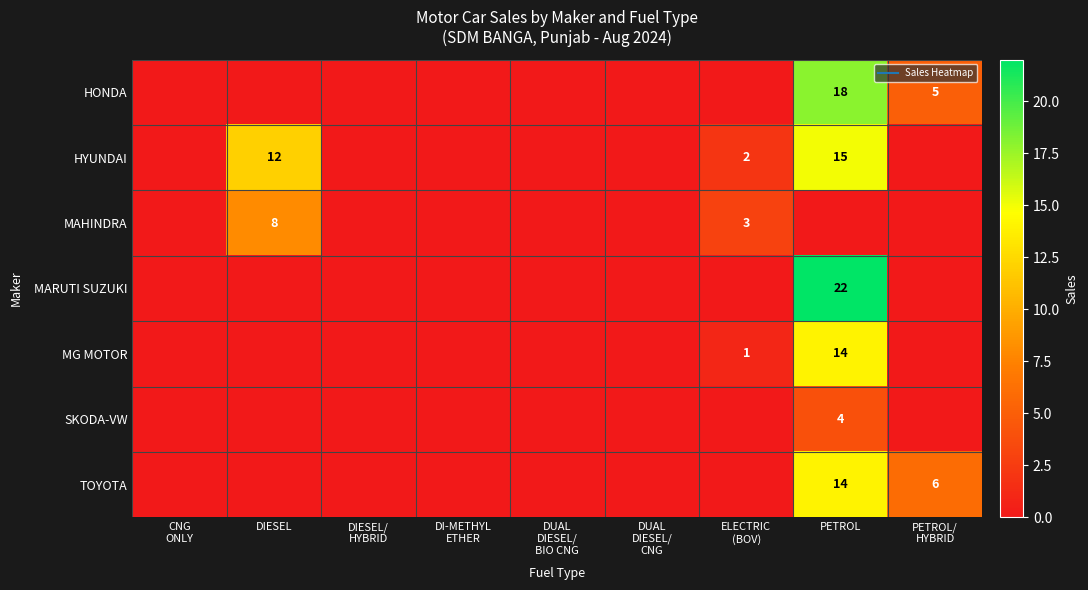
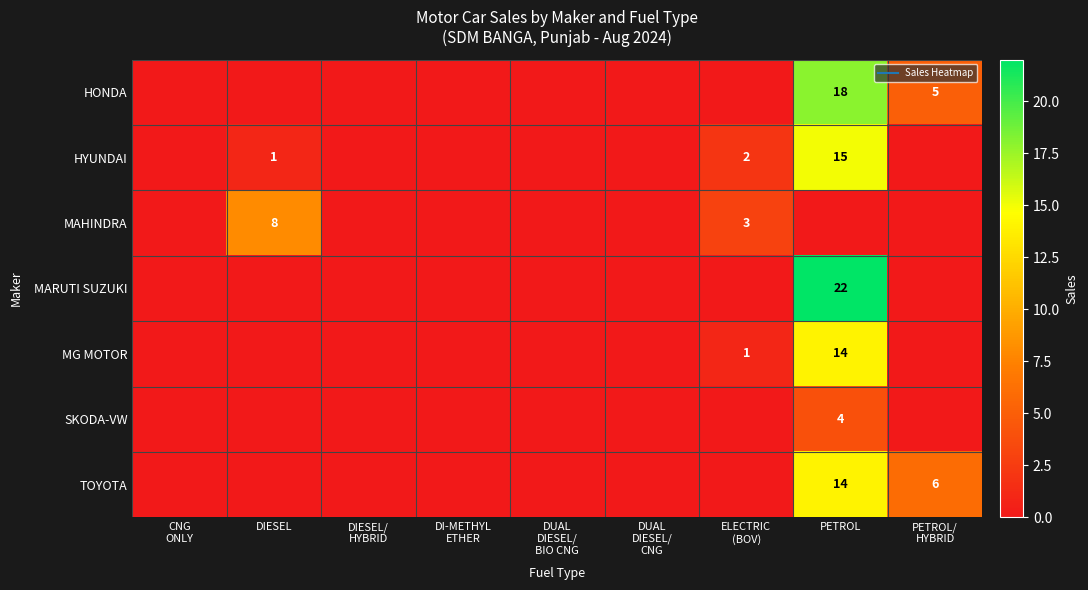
HYUNDAI, DIESEL: 12 -> 1
